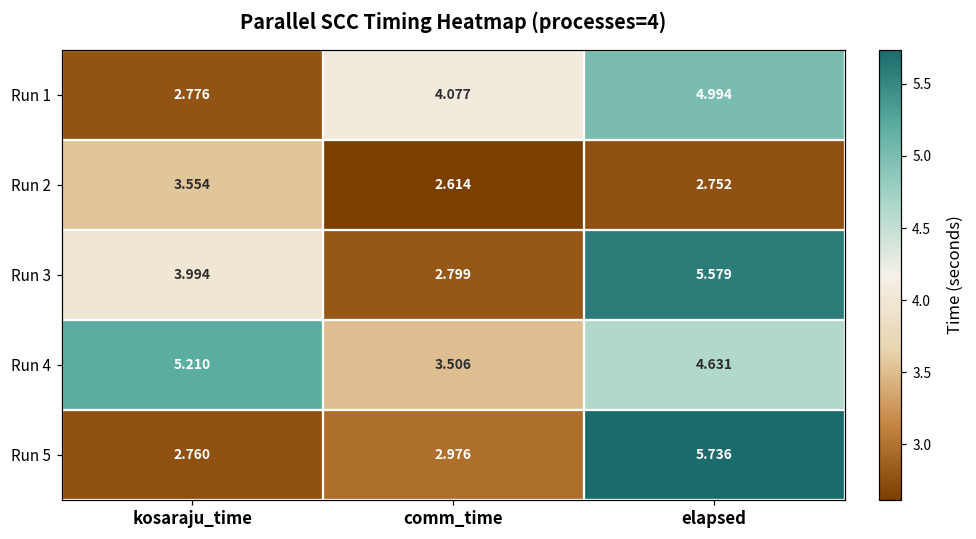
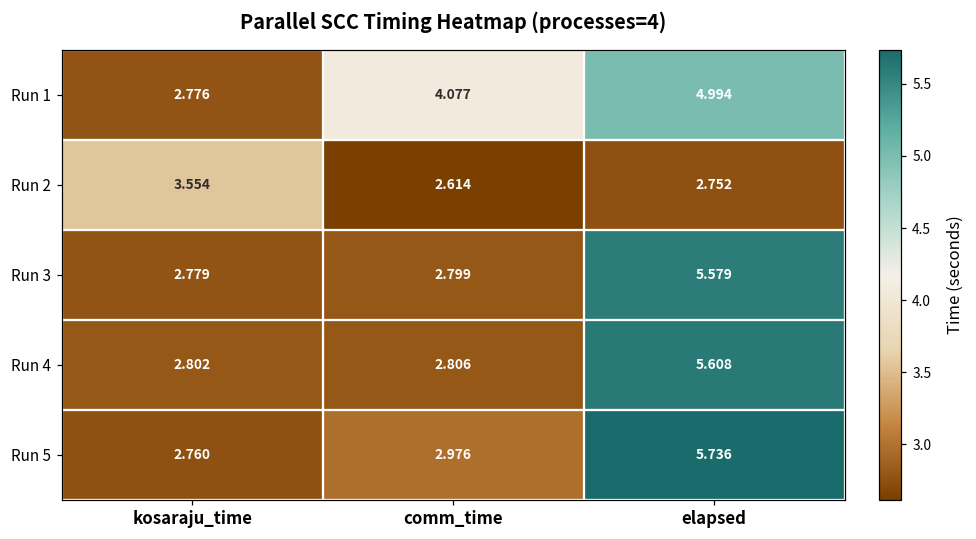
Run 3, kosaraju_time: 3.994 -> 2.779
Run 4, kosaraju_time: 5.210 -> 2.802
Run 4, comm_time: 3.506 -> 2.806
Run 4, elapsed: 4.631 -> 5.608
